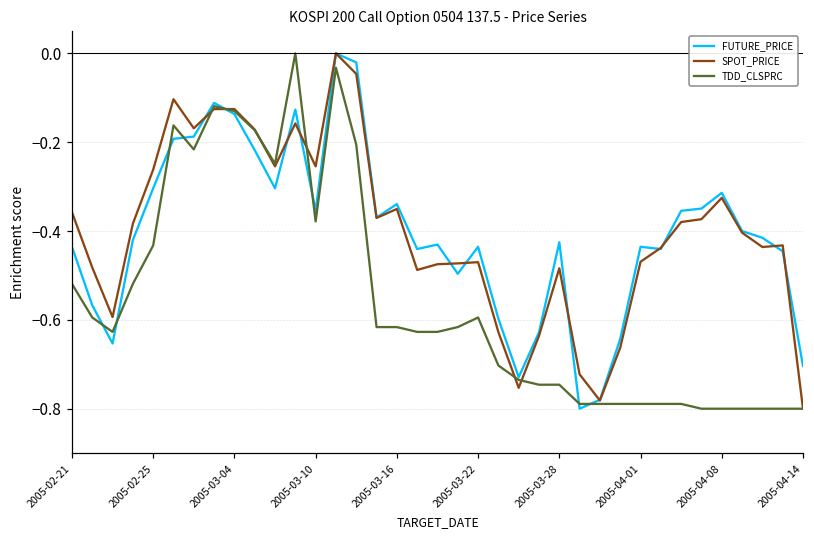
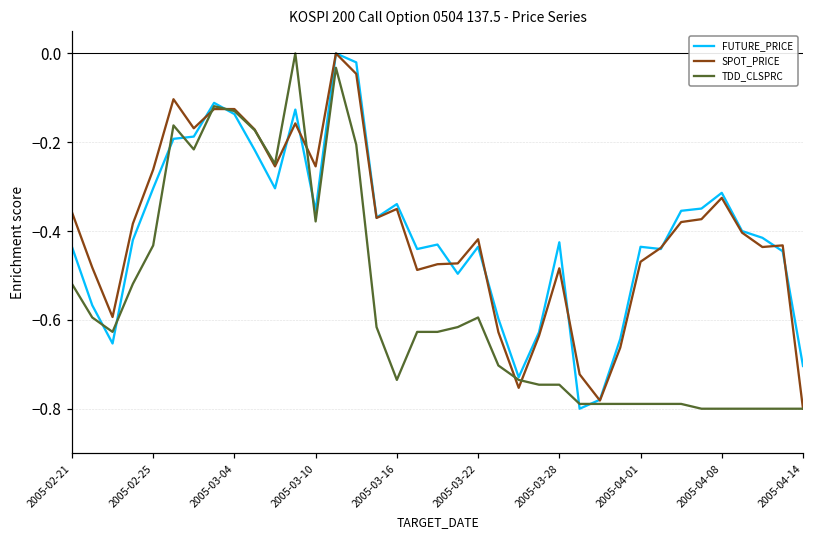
TDD_CLSPRC, 2005-03-16: -0.62 -> -0.74
SPOT_PRICE, 2005-03-22: -0.47 -> -0.42
